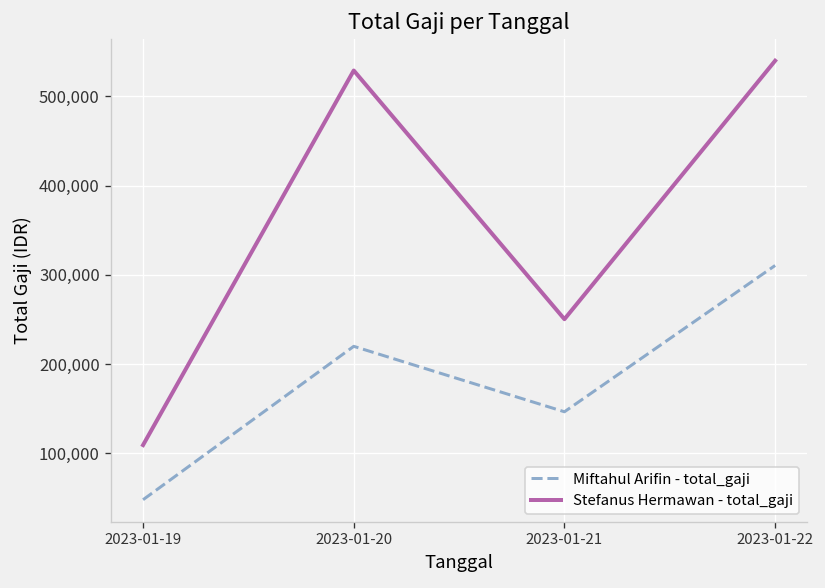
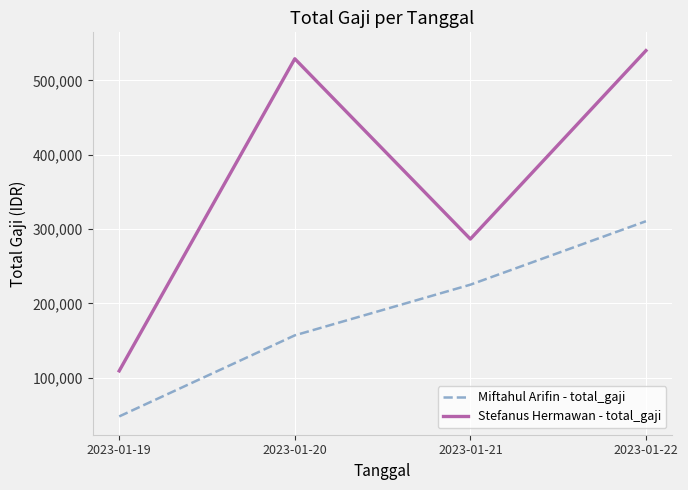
Miftahul Arifin - total_gaji, 2023-01-20: 220,000 -> 160,000
Miftahul Arifin - total_gaji, 2023-01-21: 150,000 -> 230,000
Stefanus Hermawan - total_gaji, 2023-01-21: 250,000 -> 290,000
